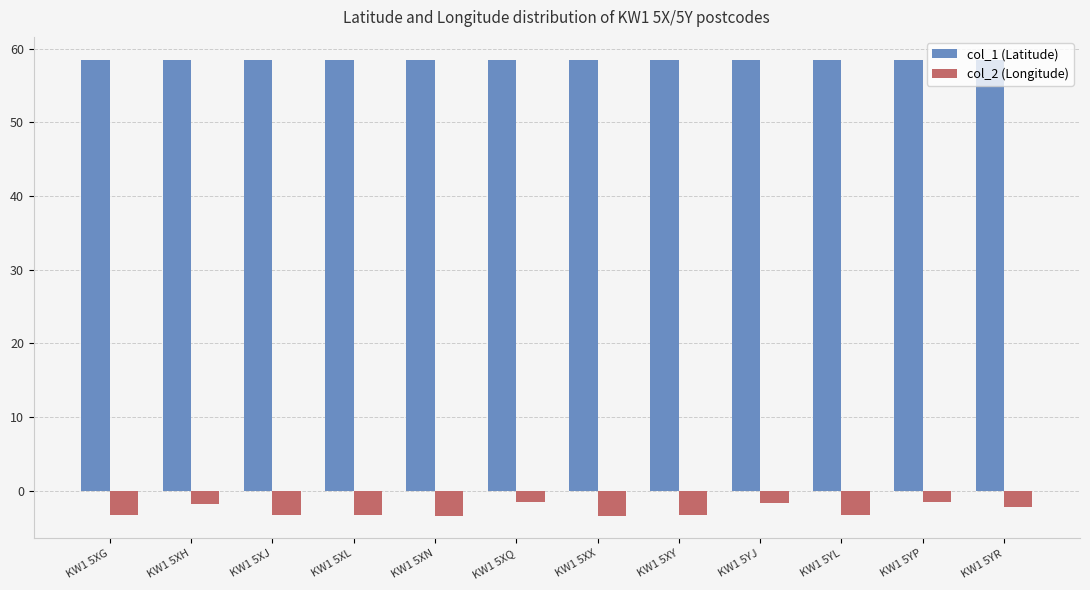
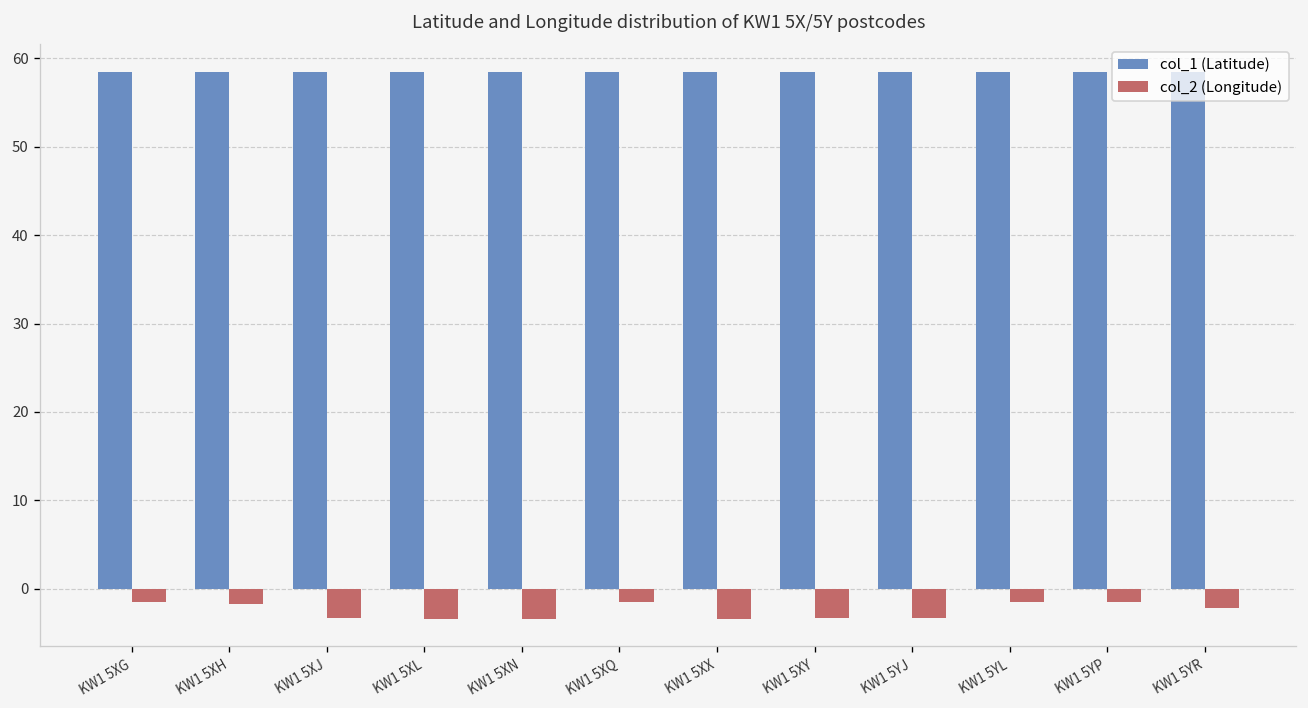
col_2 (Longitude), KW1 5XG: -3 -> -1
col_2 (Longitude), KW1 5YJ: -2 -> -3
col_2 (Longitude), KW1 5YL: -3 -> -1
